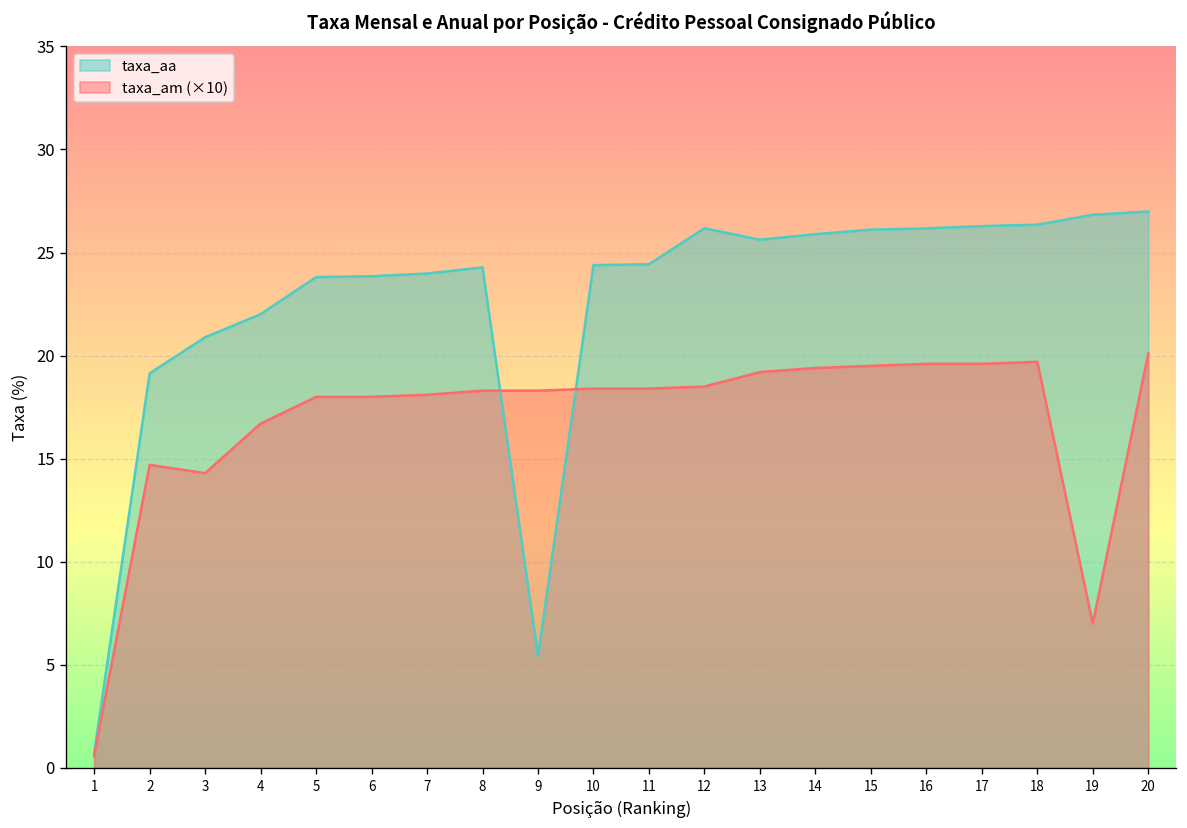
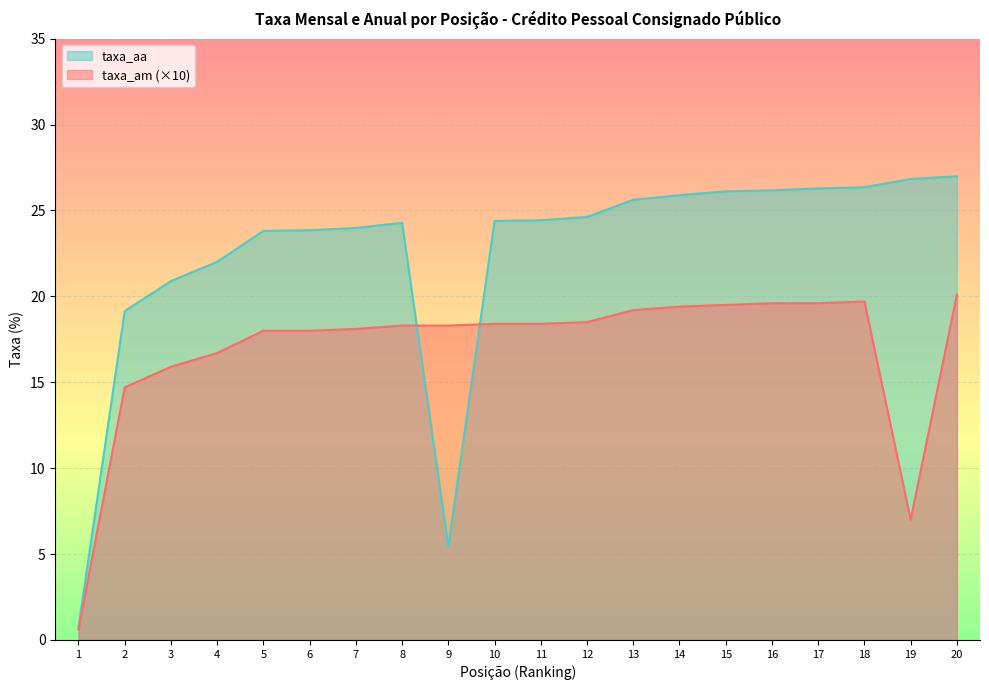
taxa_am (×10), 3: 14.3 -> 15.9
taxa_aa, 12: 26.2 -> 24.6
